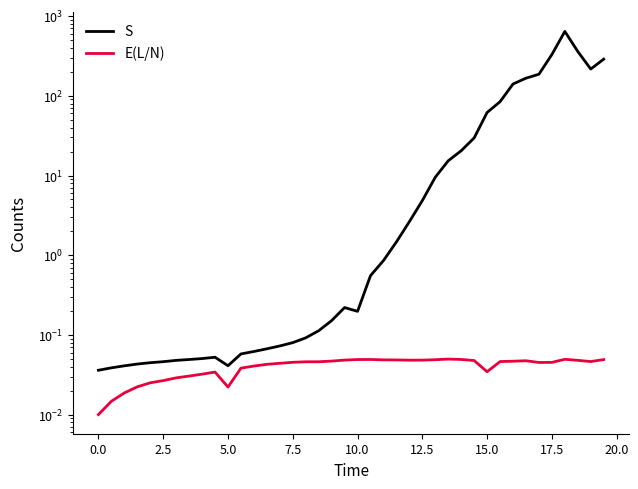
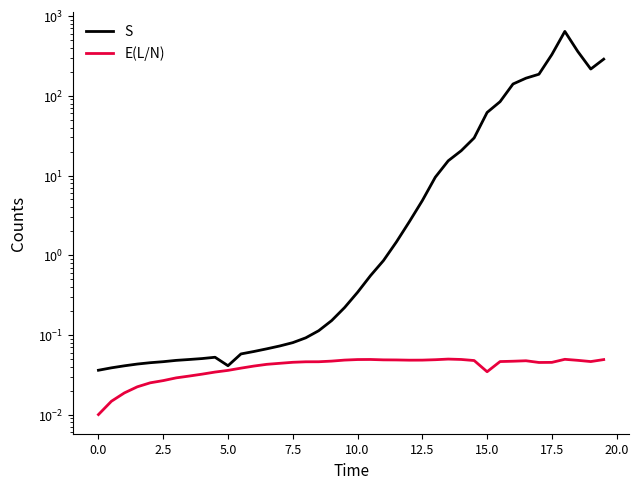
E(L/N), 5.0: 0.022 -> 0.04
S, 10.0: 0.20 -> 0.34
